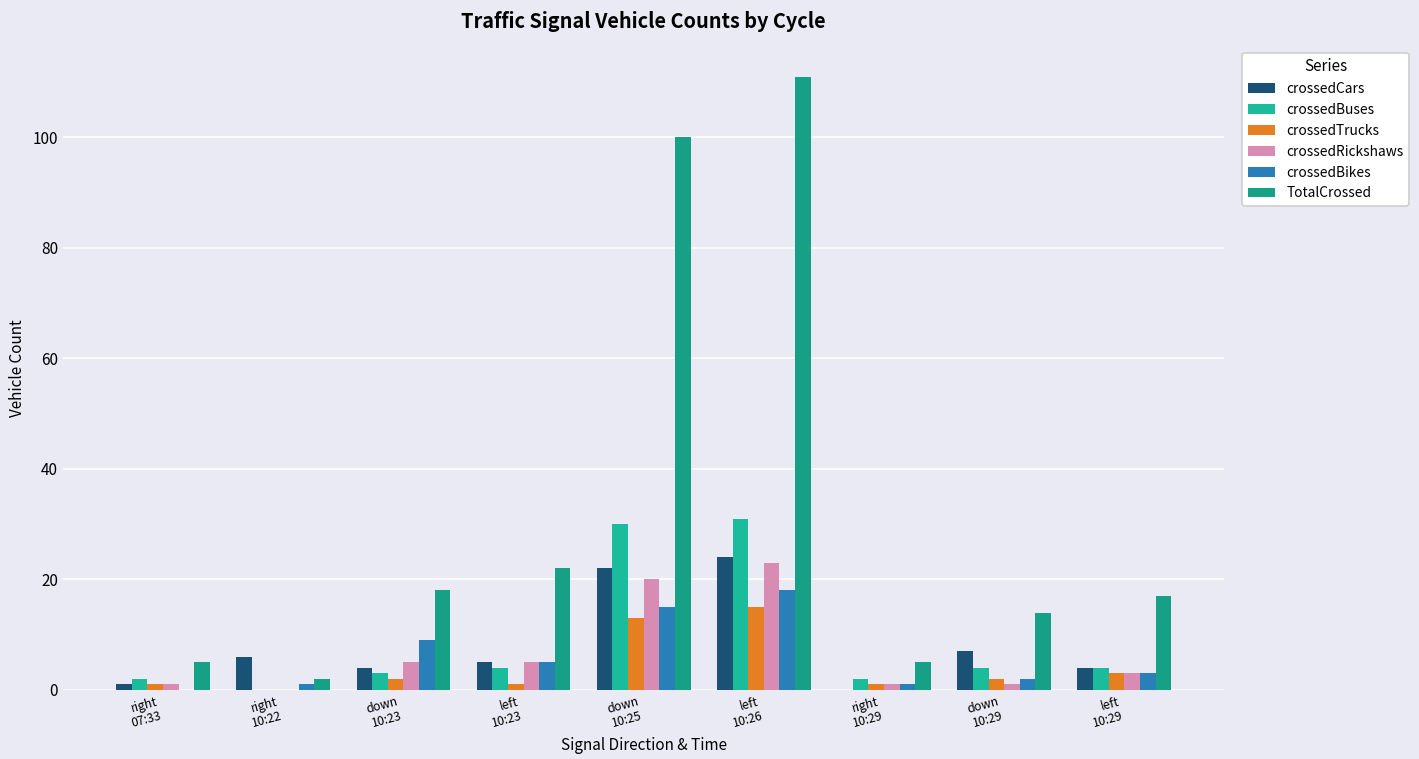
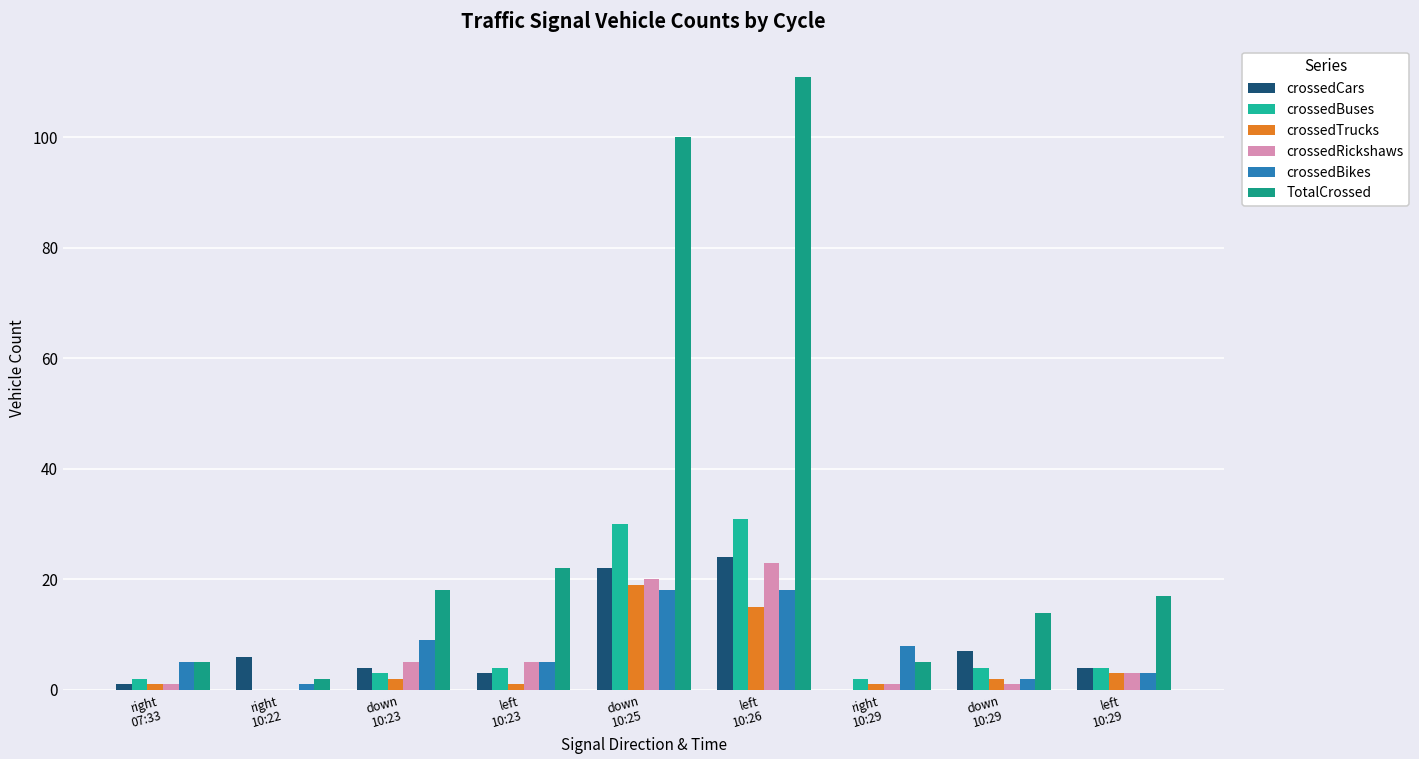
crossedBikes, right 07:33: 0 -> 5
crossedCars, left 10:23: 5 -> 3
crossedTrucks, down 10:25: 13 -> 19
crossedBikes, down 10:25: 15 -> 18
crossedBikes, right 10:29: 1 -> 8
